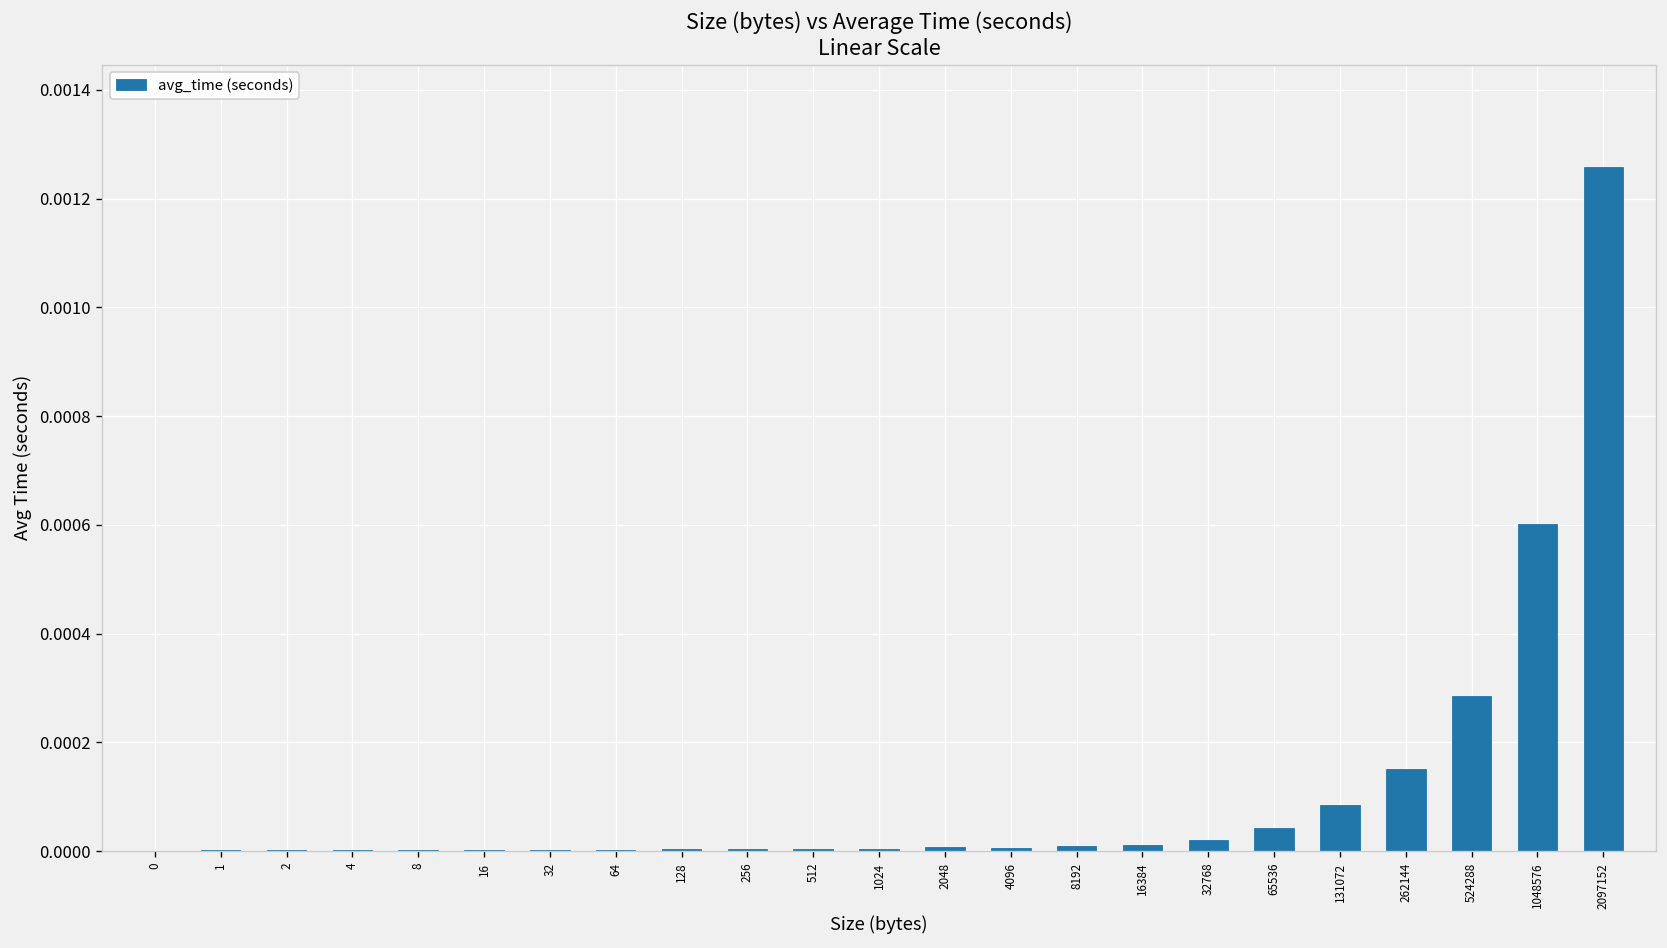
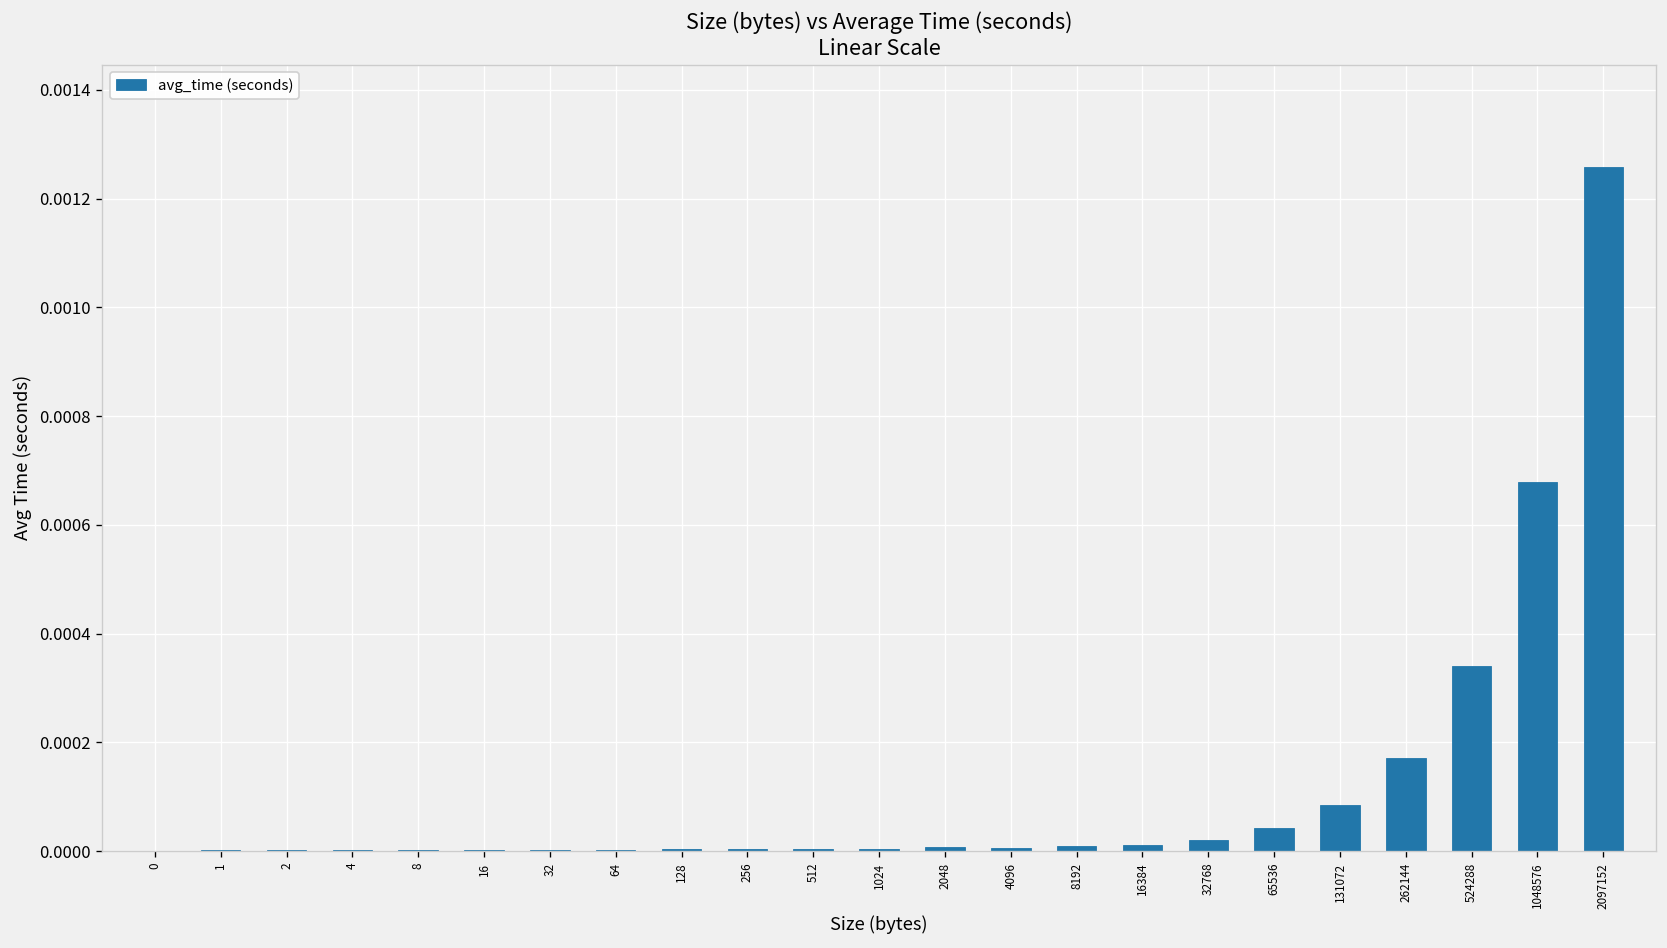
262144: 0.00015 -> 0.00017
524288: 0.00029 -> 0.00034
1048576: 0.00060 -> 0.00068
